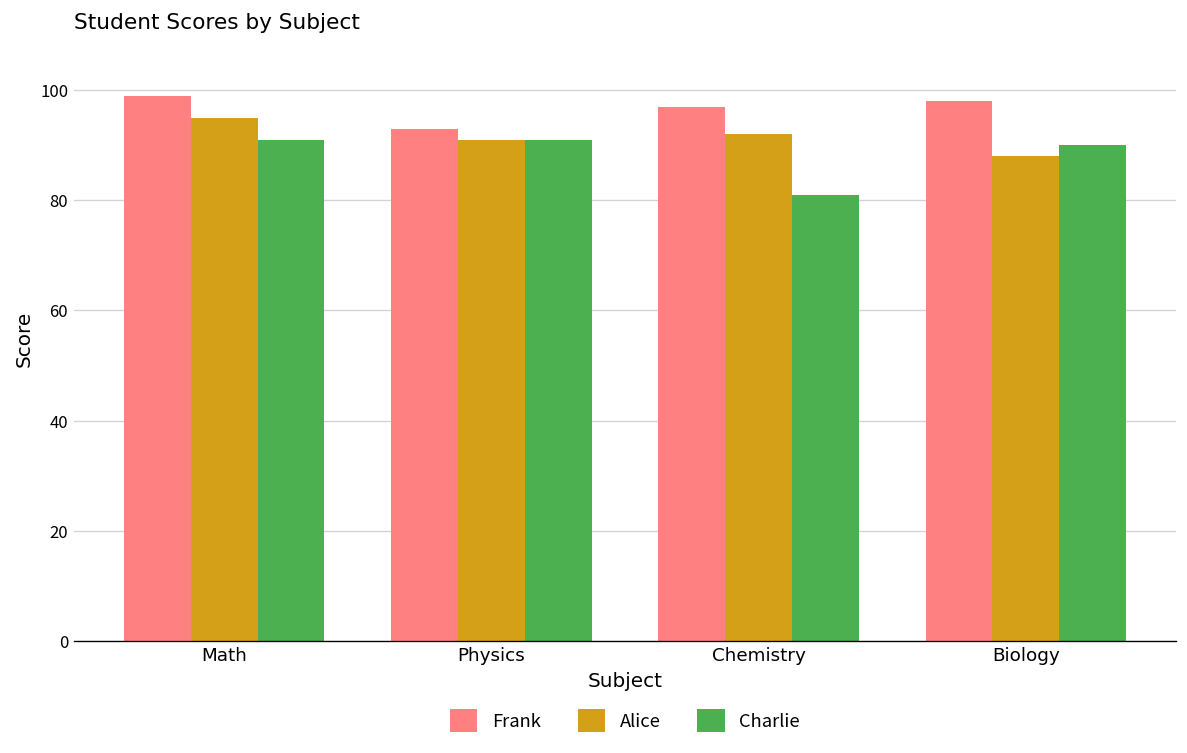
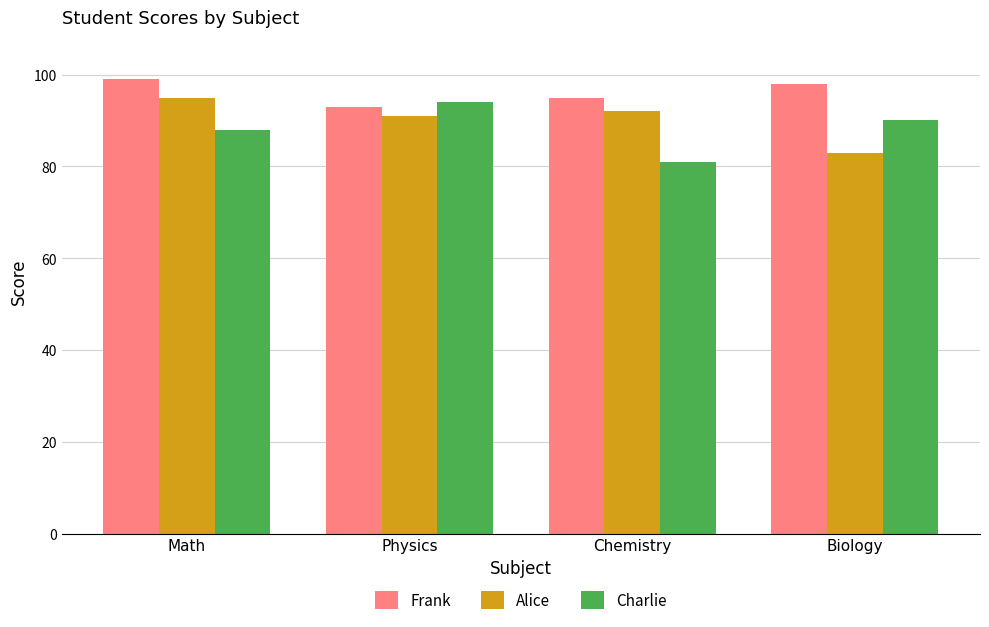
Charlie, Math: 91 -> 88
Charlie, Physics: 91 -> 94
Frank, Chemistry: 97 -> 95
Alice, Biology: 88 -> 83
